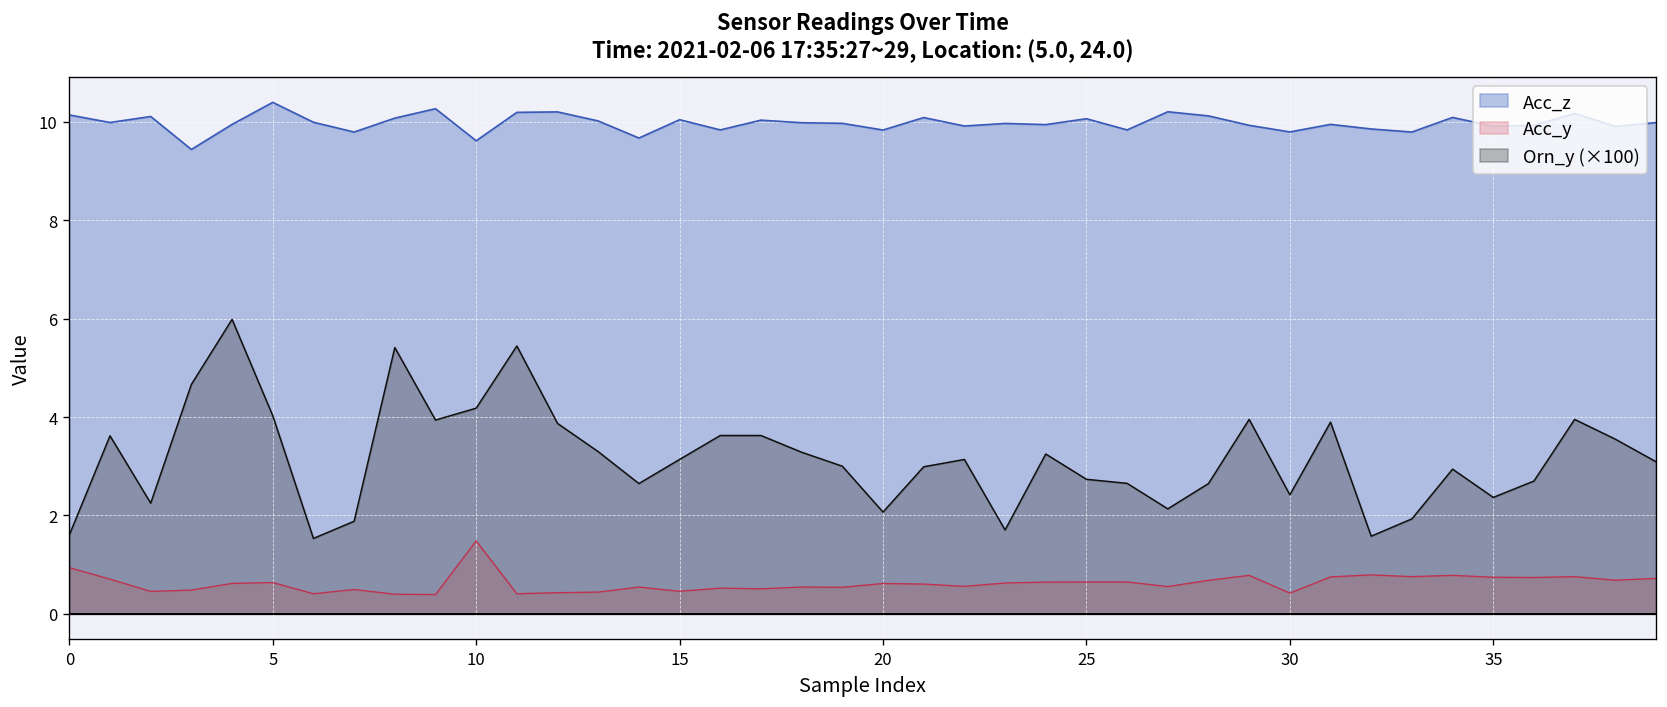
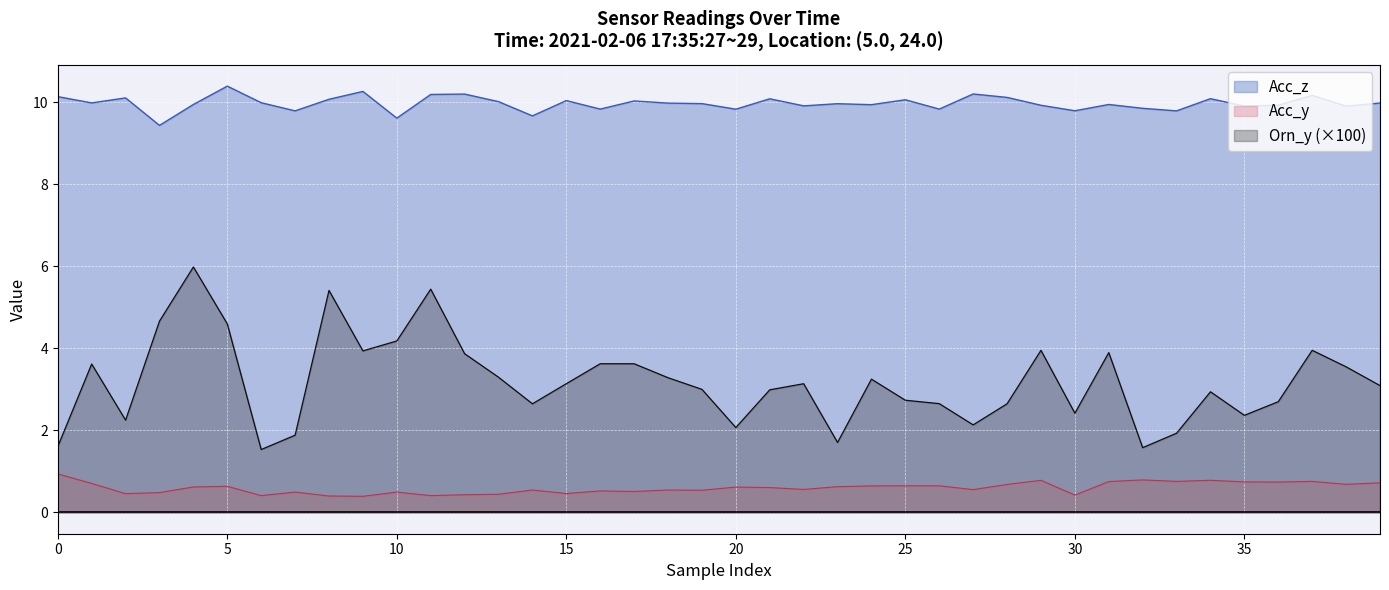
Orn_y (×100), 5: 4.0 -> 4.6
Acc_y, 10: 1.5 -> 0.5
